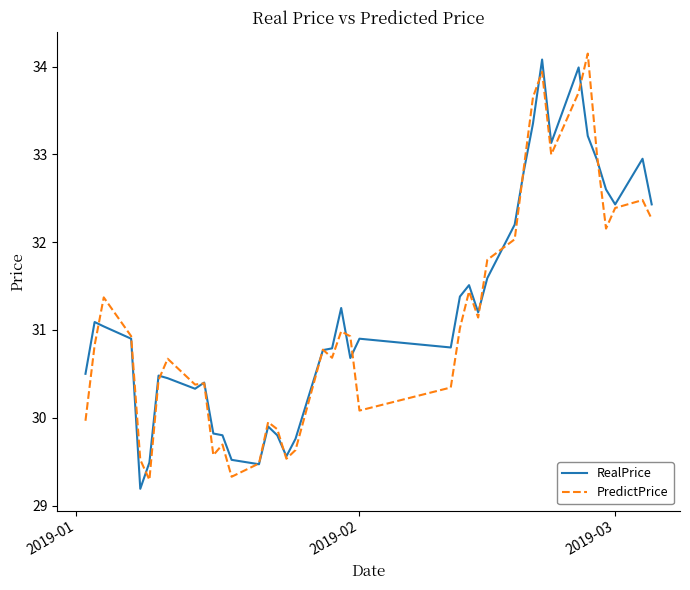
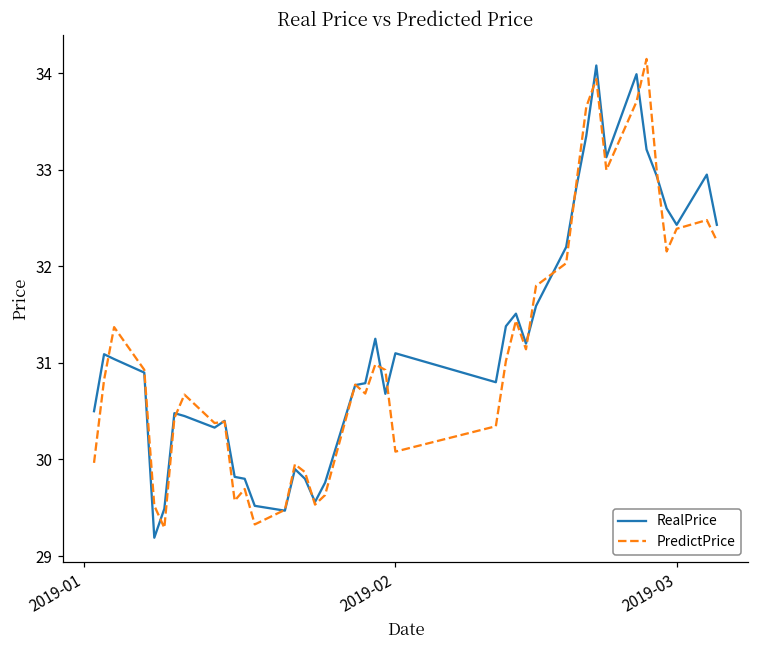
RealPrice, 2019-02: 30.9 -> 31.1
